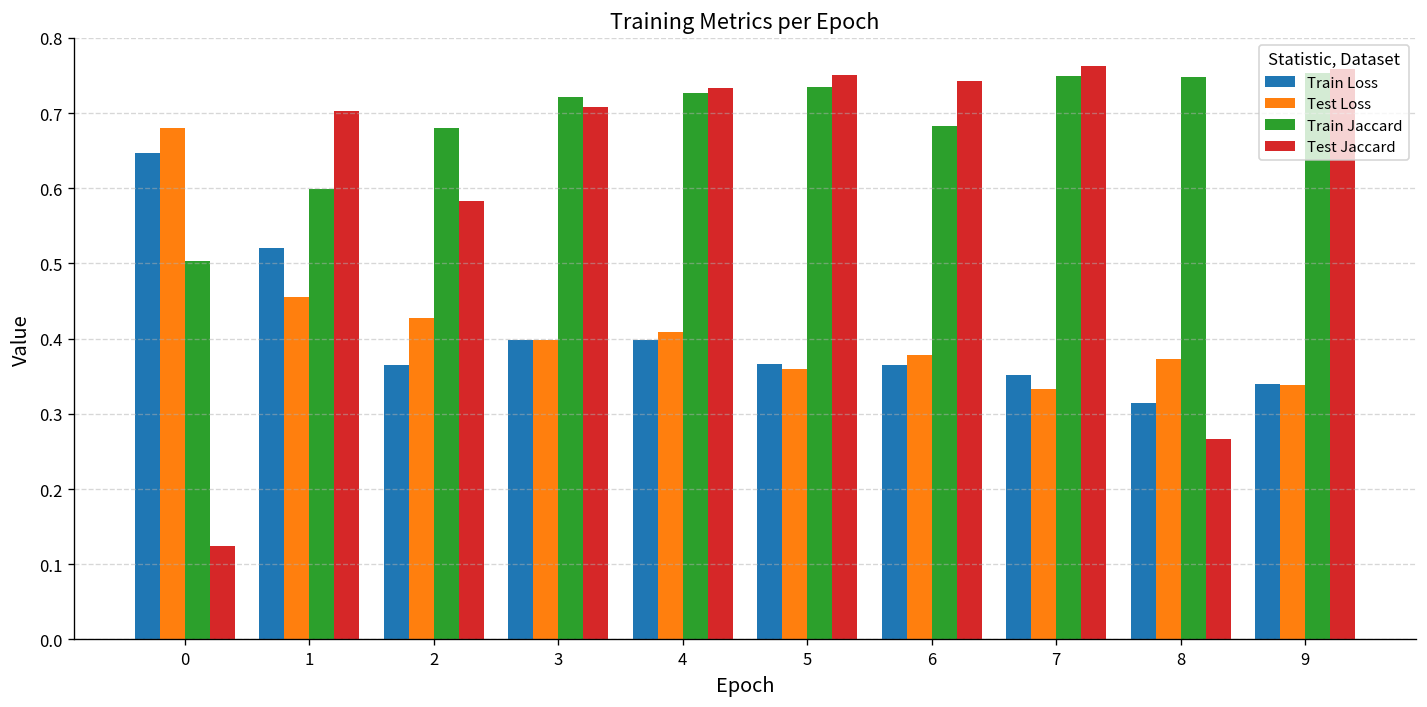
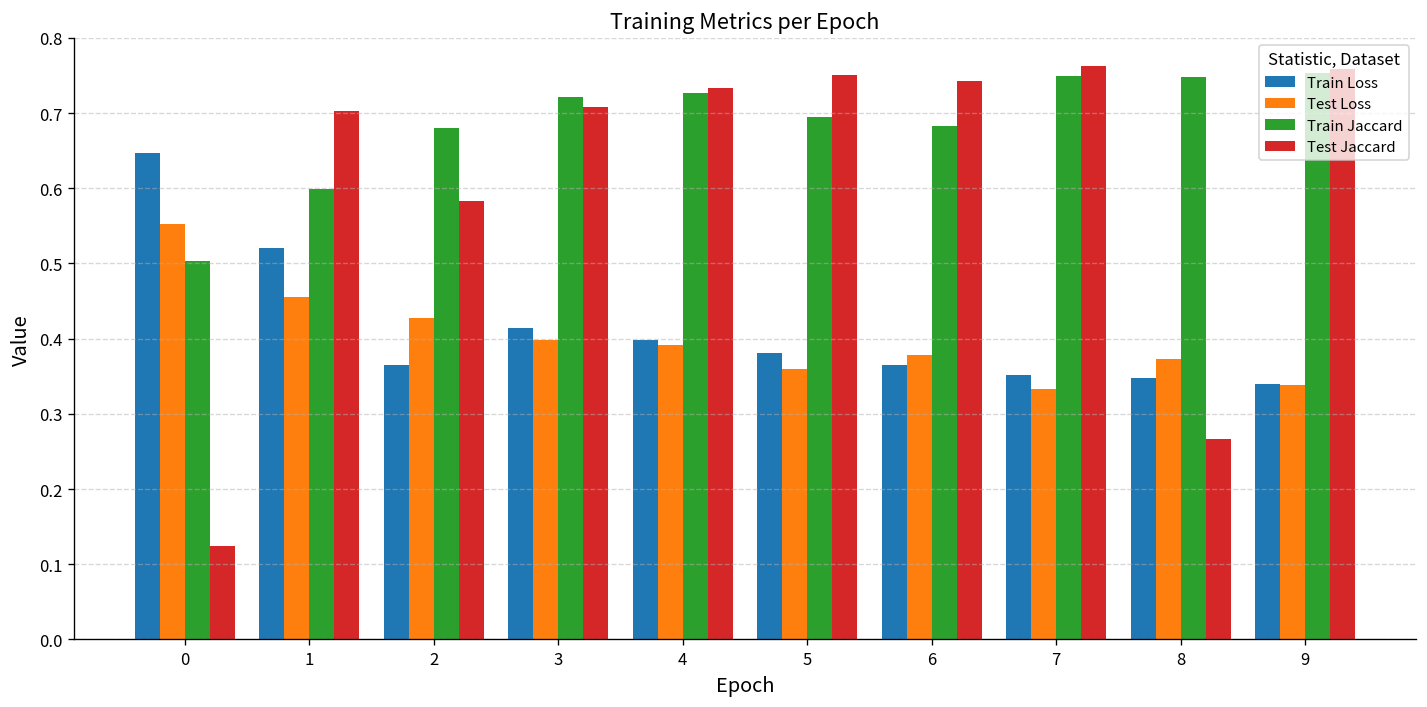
Test Loss, 0: 0.68 -> 0.55
Train Loss, 3: 0.40 -> 0.41
Test Loss, 4: 0.41 -> 0.39
Train Loss, 5: 0.37 -> 0.38
Train Jaccard, 5: 0.73 -> 0.69
Train Loss, 8: 0.32 -> 0.35
